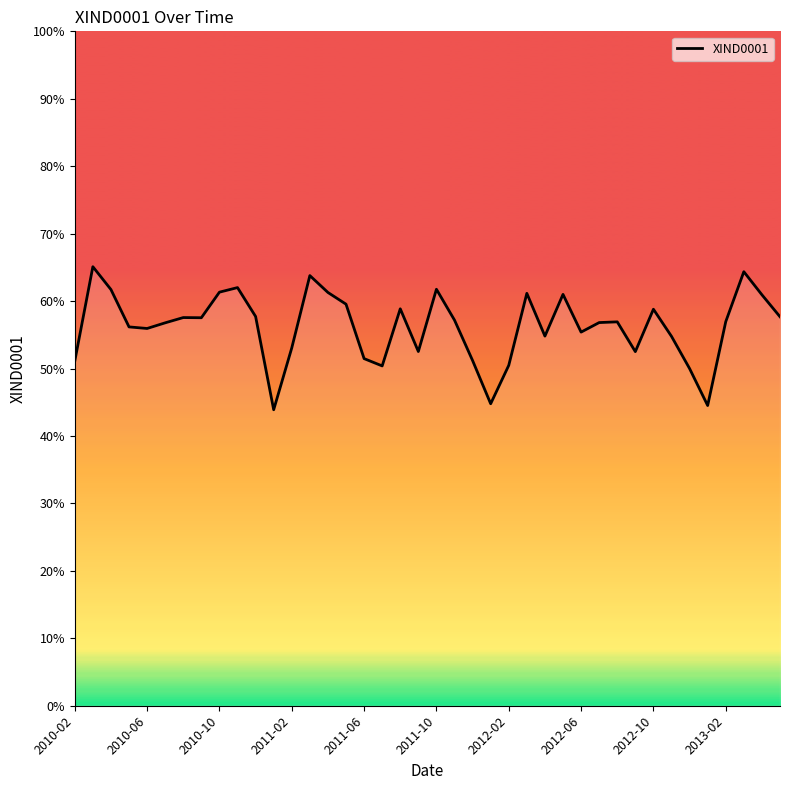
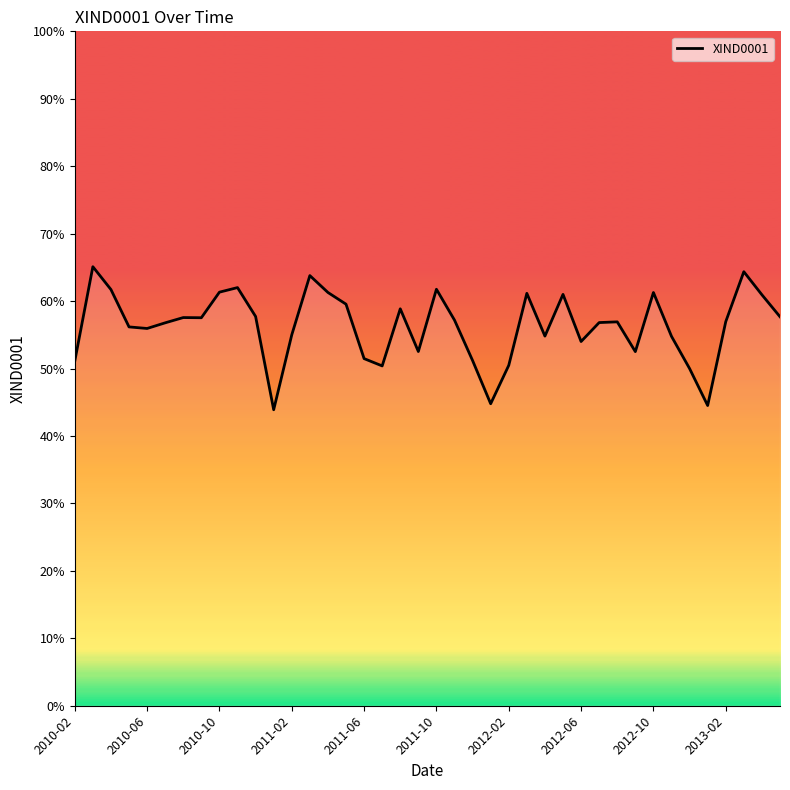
2011-02: 53% -> 55%
2012-06: 55% -> 54%
2012-10: 59% -> 61%
